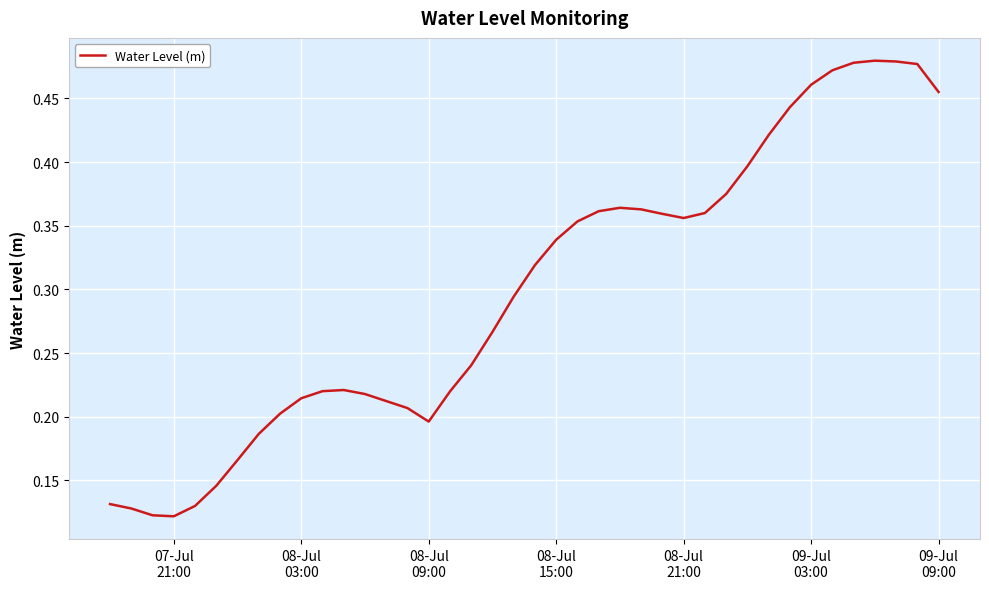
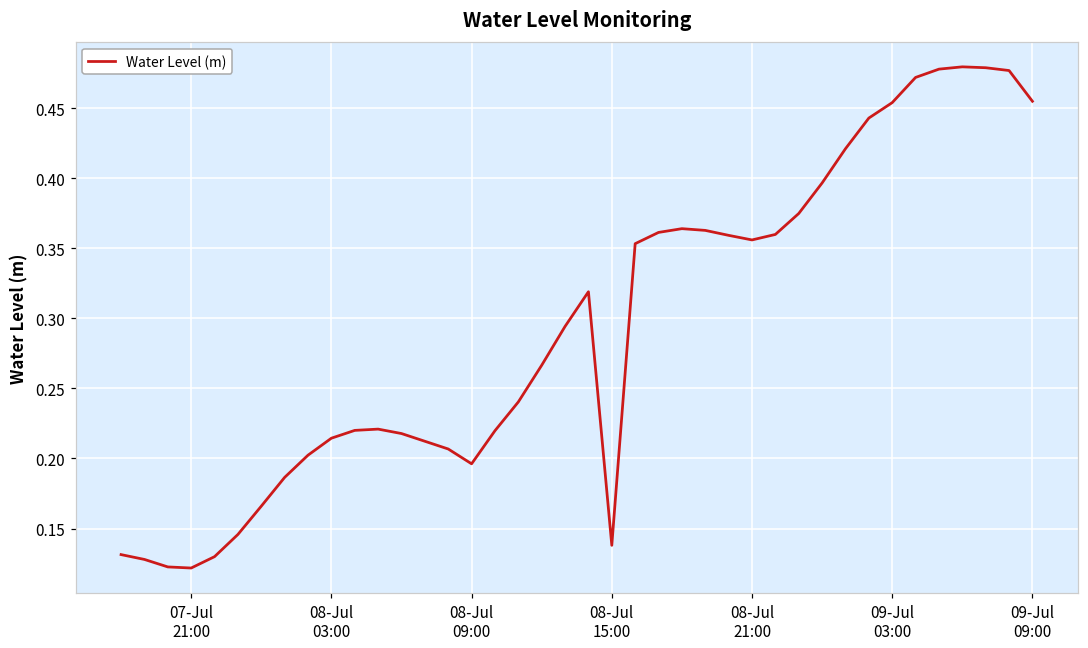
08-Jul 15:00: 0.339 -> 0.138
09-Jul 03:00: 0.461 -> 0.454
